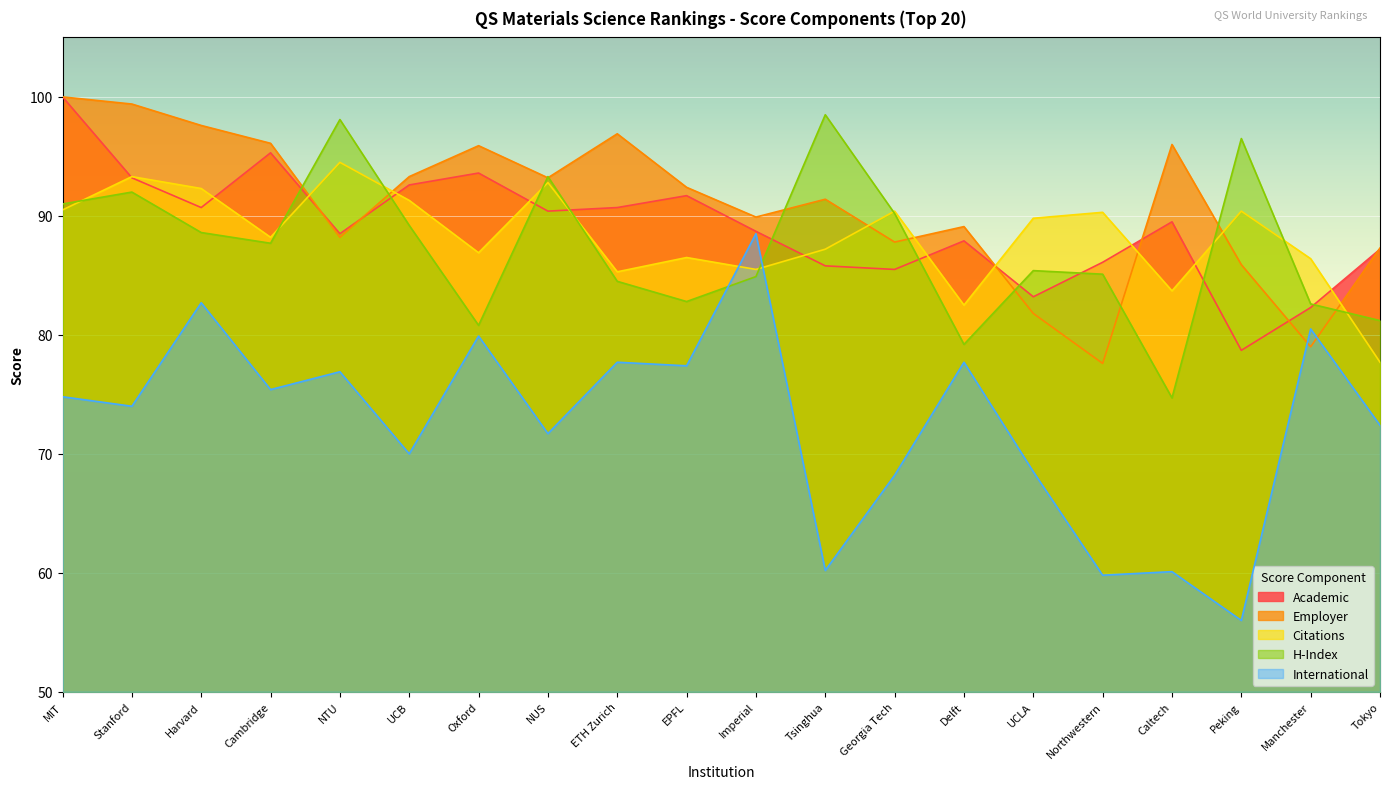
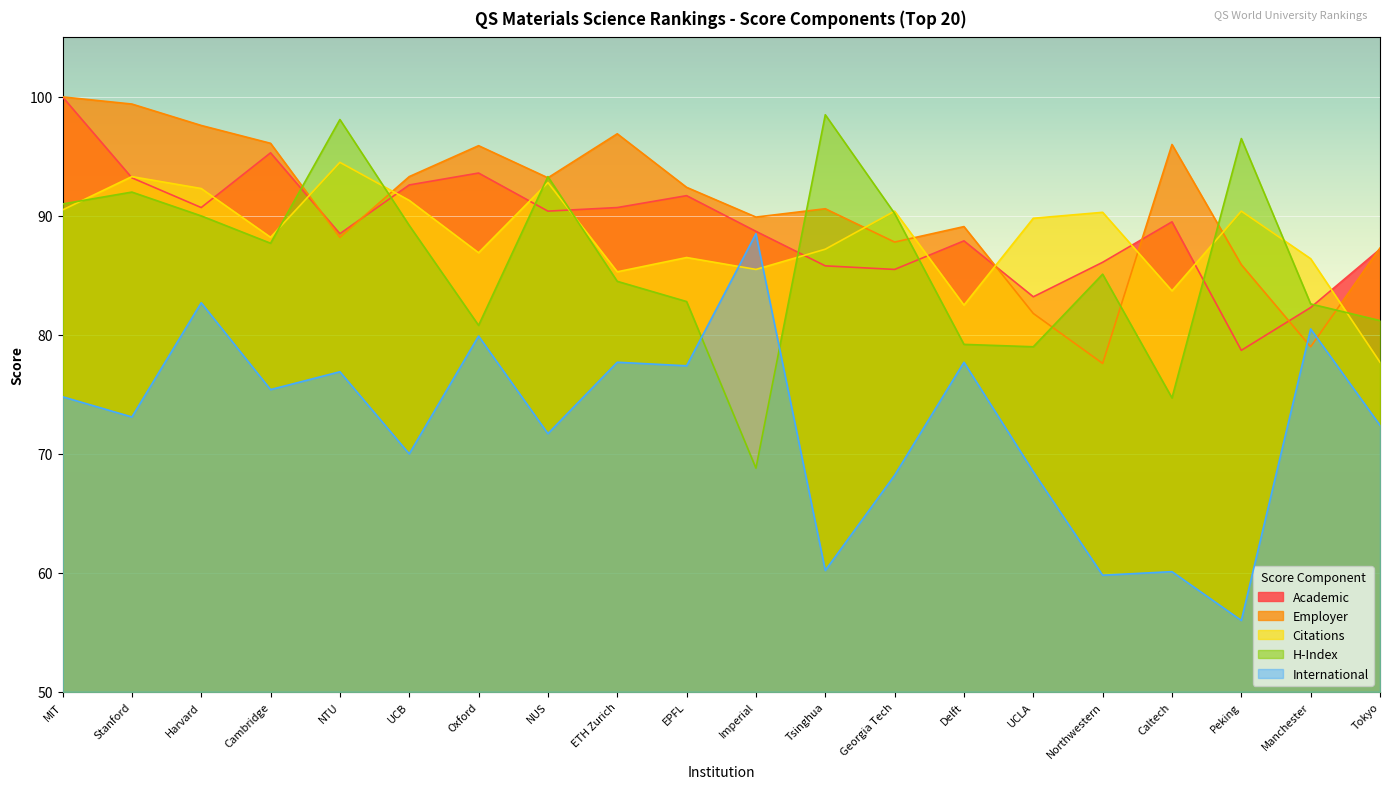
International, Stanford: 74.0 -> 73.1
H-Index, Harvard: 88.6 -> 90.0
H-Index, Imperial: 84.9 -> 68.8
Employer, Tsinghua: 91.4 -> 90.6
H-Index, UCLA: 85.4 -> 79.0
